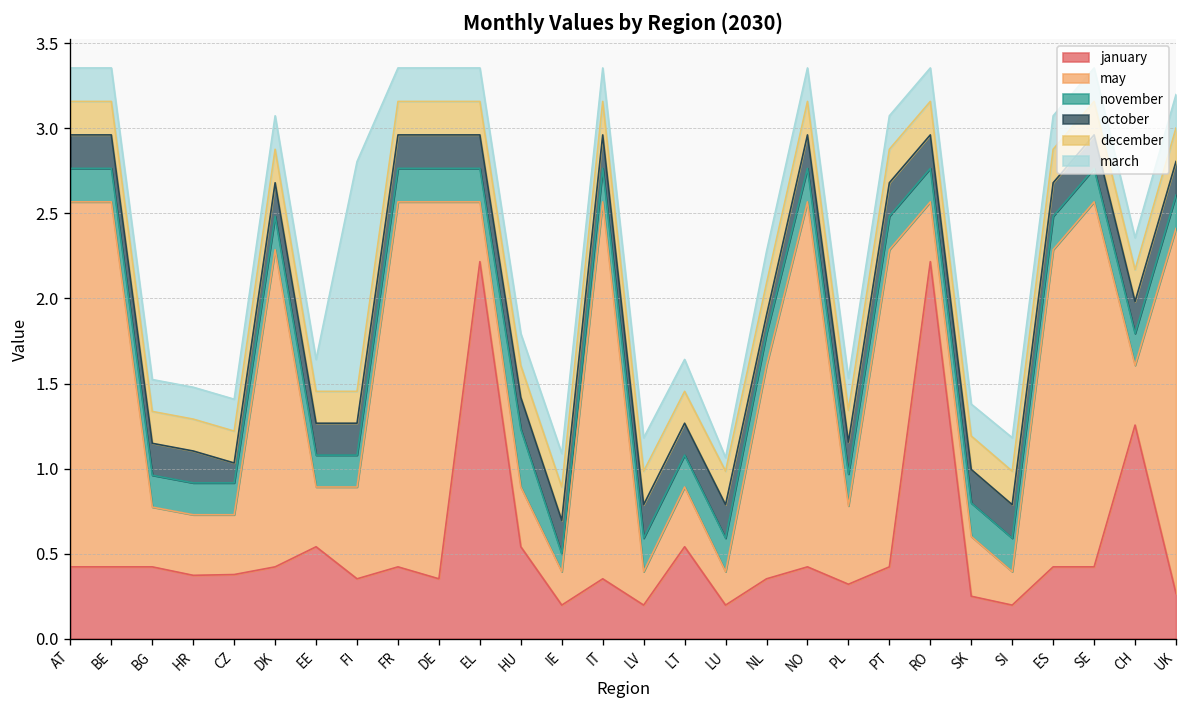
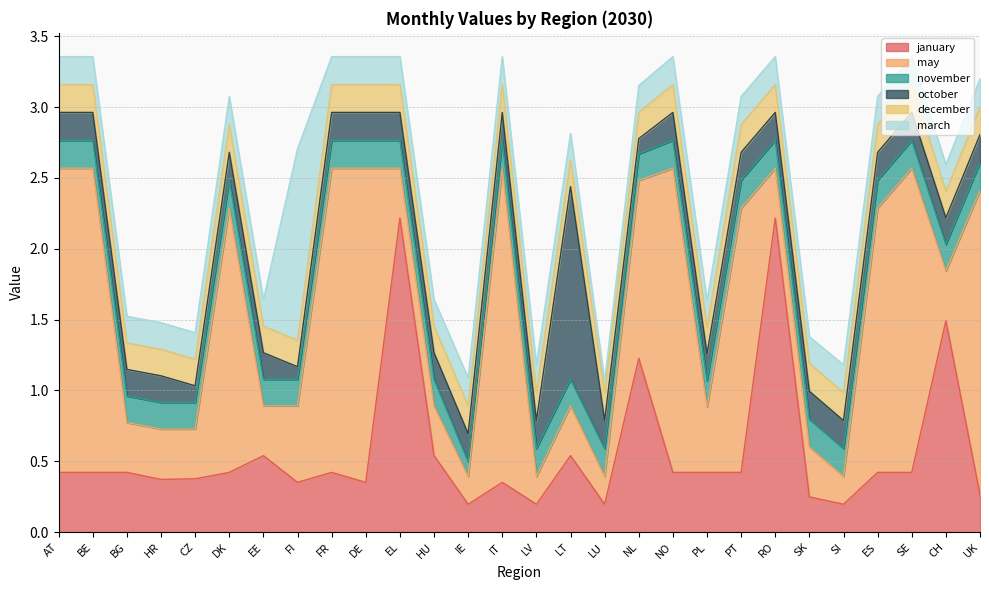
october, FI: 0.19 -> 0.09
november, HU: 0.34 -> 0.19
october, LT: 0.19 -> 1.36
january, NL: 0.35 -> 1.23
january, PL: 0.32 -> 0.42
january, CH: 1.26 -> 1.49
